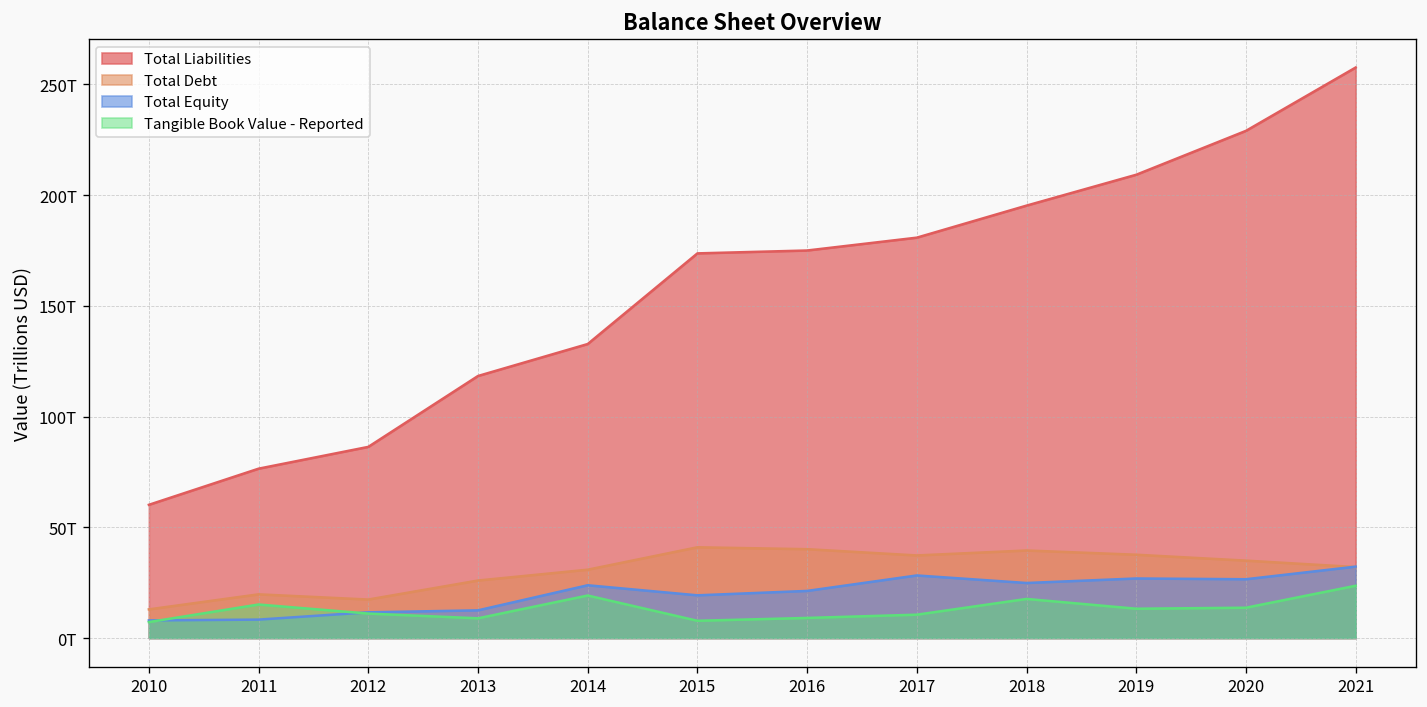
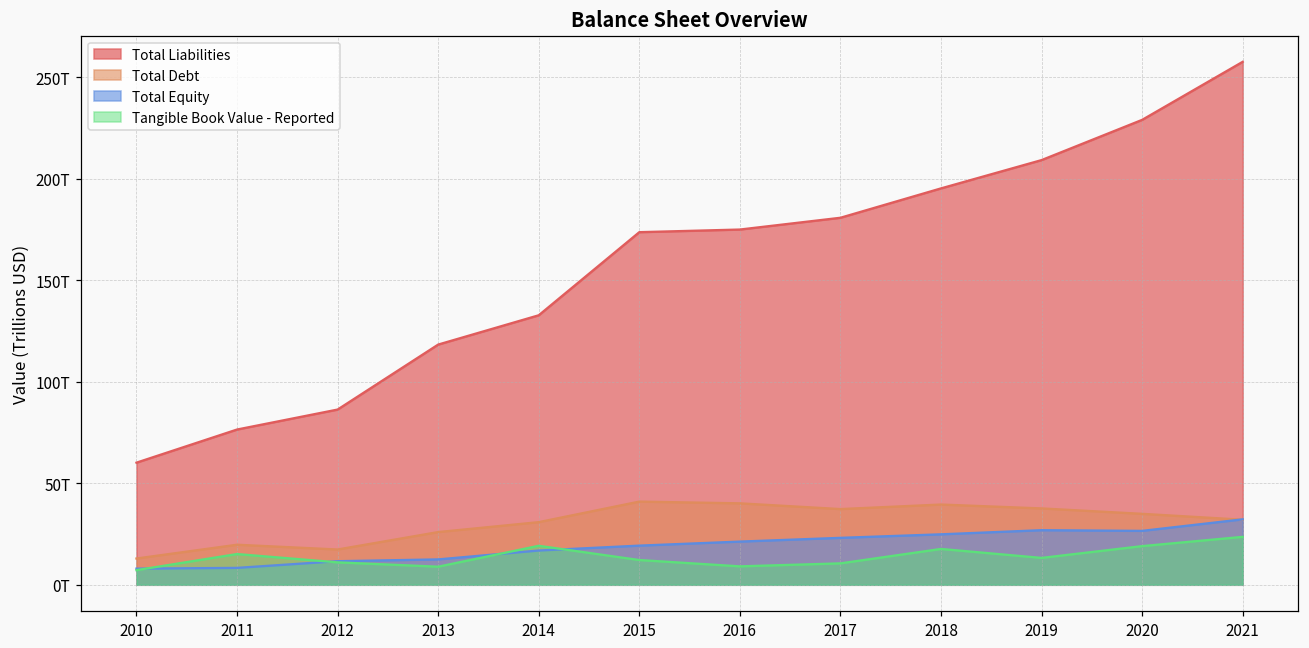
Total Equity, 2014: 24T -> 17T
Tangible Book Value - Reported, 2015: 8T -> 12T
Total Equity, 2017: 28T -> 23T
Tangible Book Value - Reported, 2020: 14T -> 19T
